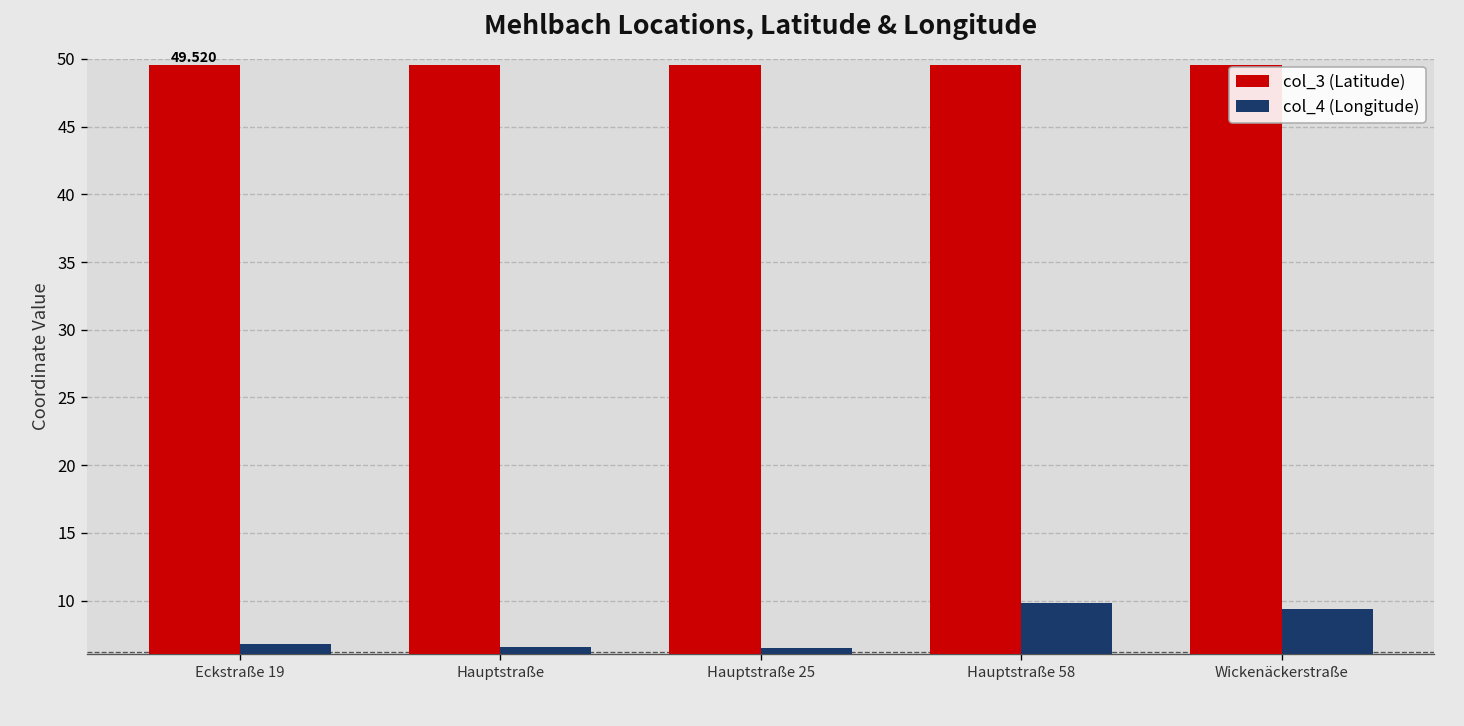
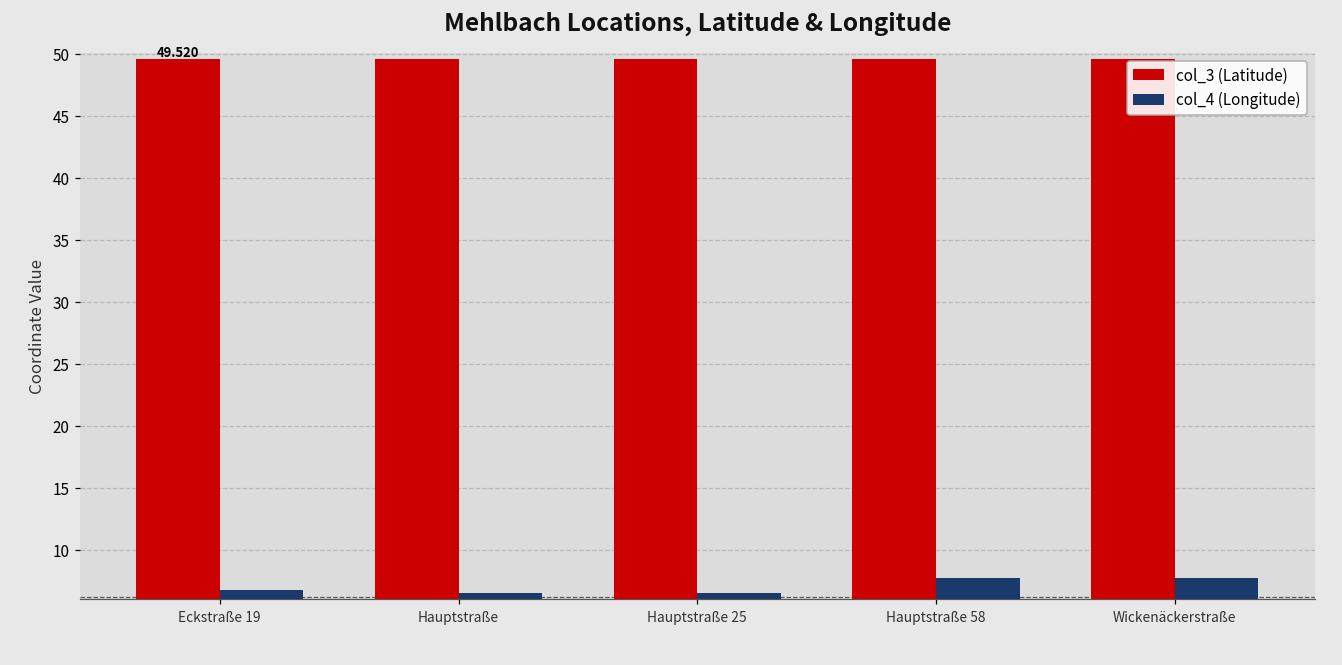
col_4 (Longitude), Hauptstraße 58: 9.8 -> 7.7
col_4 (Longitude), Wickenäckerstraße: 9.4 -> 7.7
